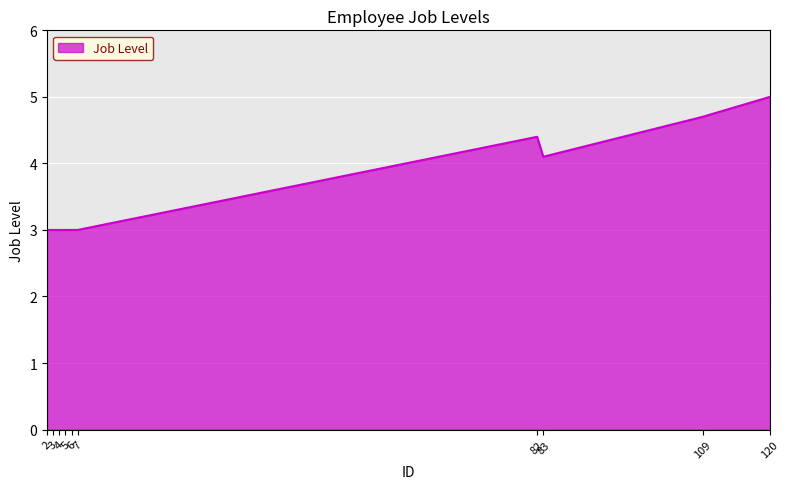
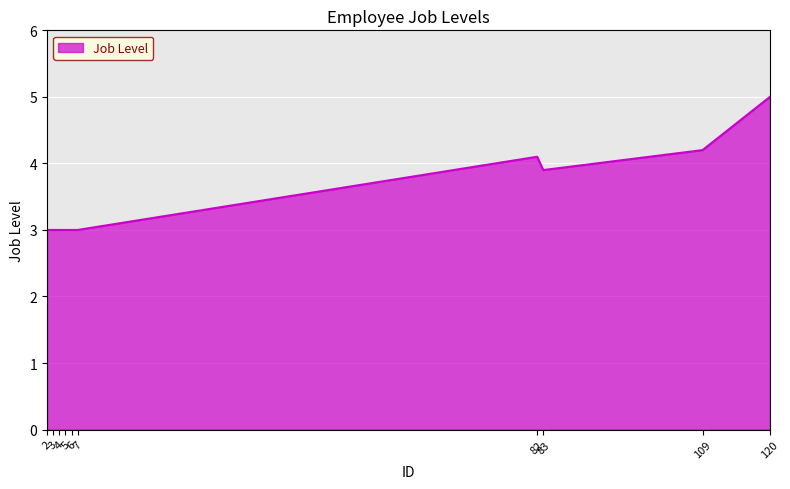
82: 4.4 -> 4.1
83: 4.1 -> 3.9
109: 4.7 -> 4.2
